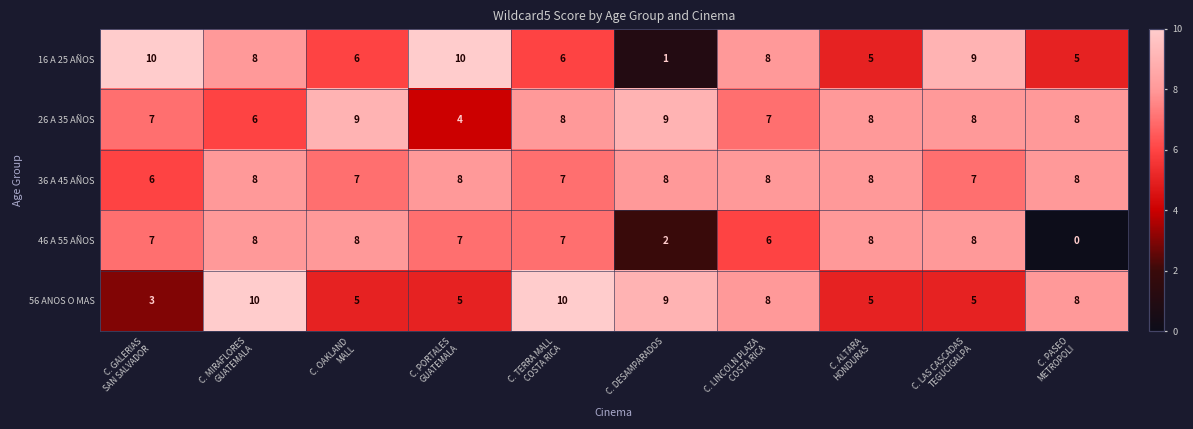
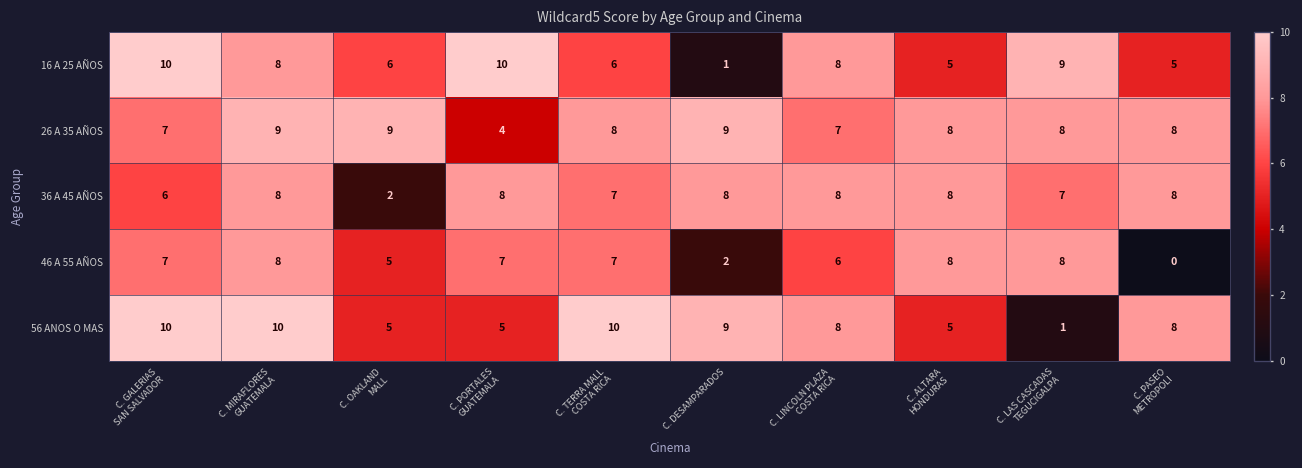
26 A 35 AÑOS, C. MIRAFLORES GUATEMALA: 6 -> 9
36 A 45 AÑOS, C. OAKLAND MALL: 7 -> 2
46 A 55 AÑOS, C. OAKLAND MALL: 8 -> 5
56 ANOS O MAS, C. GALERIAS SAN SALVADOR: 3 -> 10
56 ANOS O MAS, C. LAS CASCADAS TEGUCIGALPA: 5 -> 1
